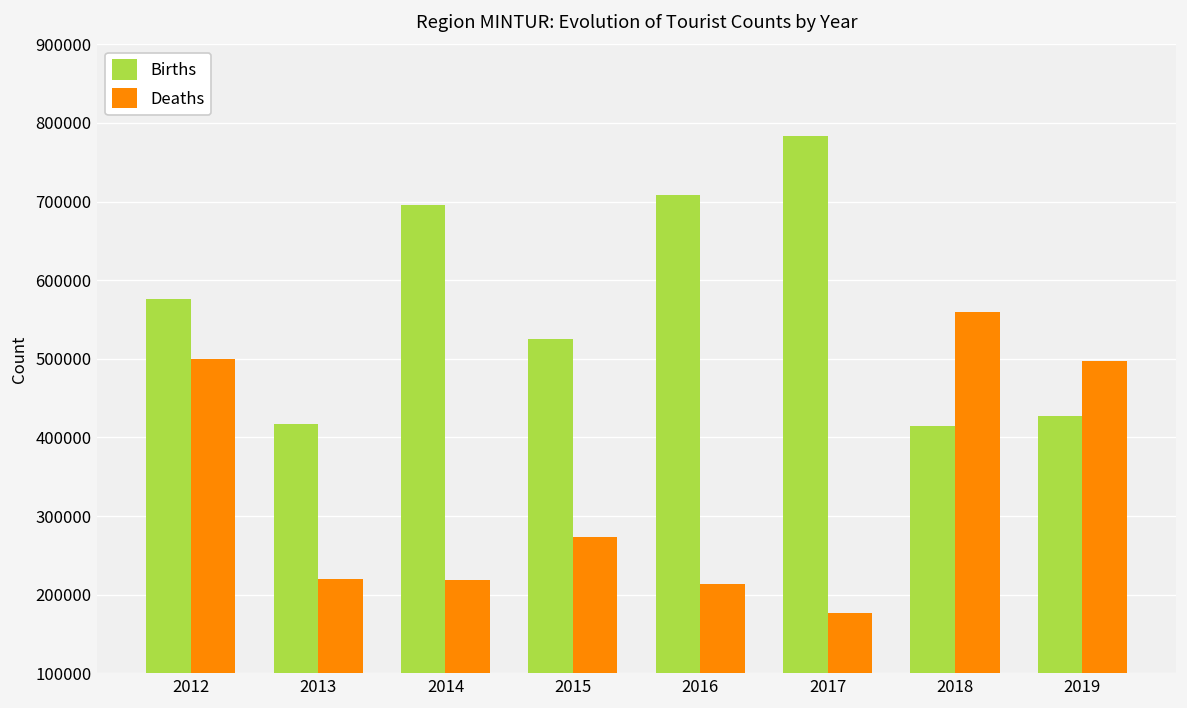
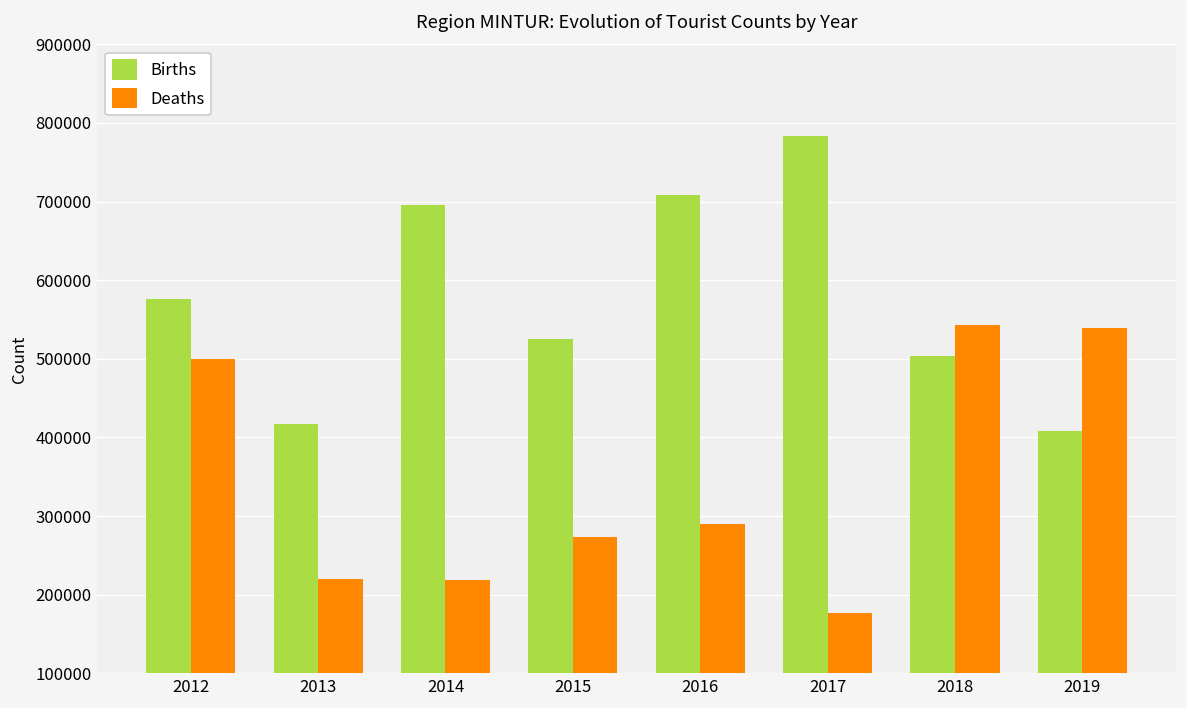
Deaths, 2016: 210000 -> 290000
Births, 2018: 410000 -> 500000
Deaths, 2018: 560000 -> 540000
Births, 2019: 430000 -> 410000
Deaths, 2019: 500000 -> 540000
